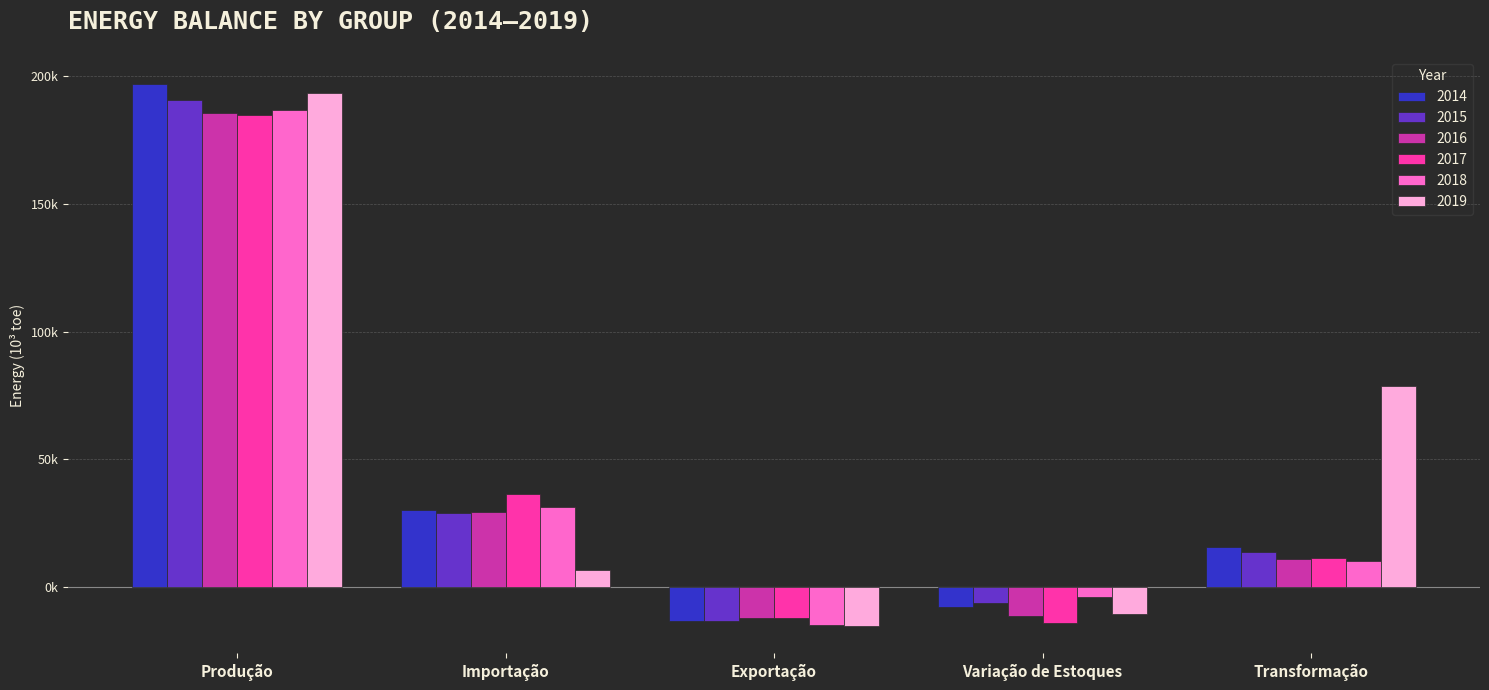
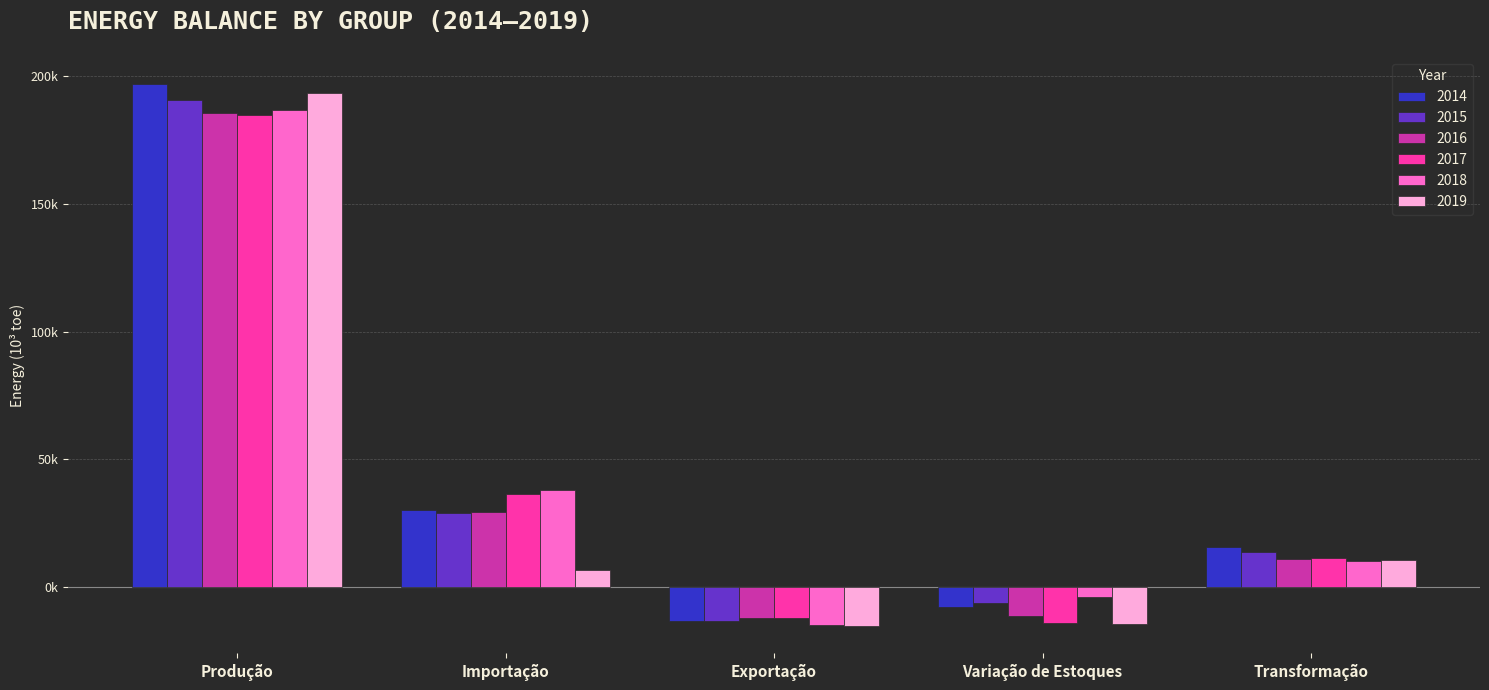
2018, Importação: 31000 -> 38000
2019, Variação de Estoques: -11000 -> -14000
2019, Transformação: 79000 -> 11000
